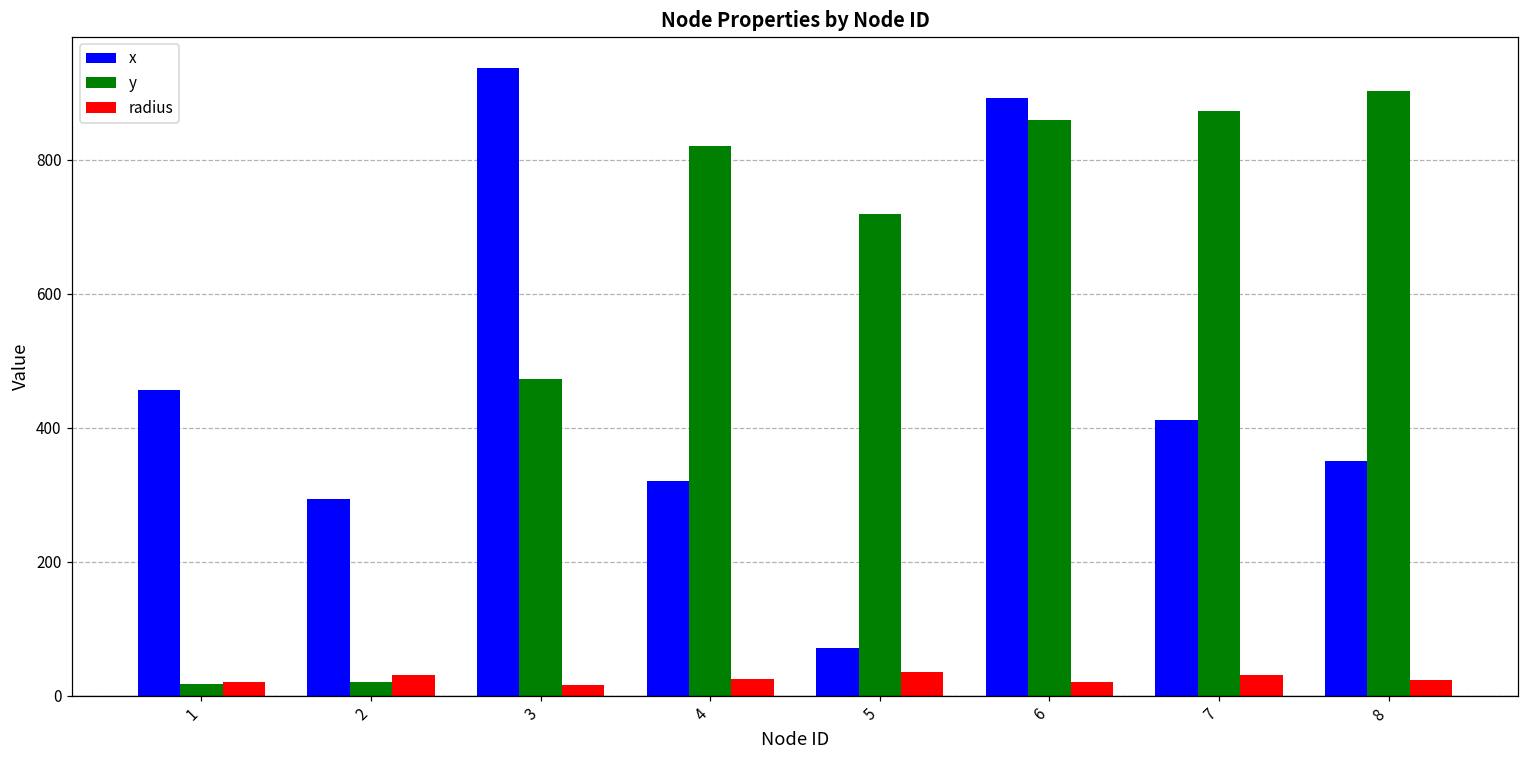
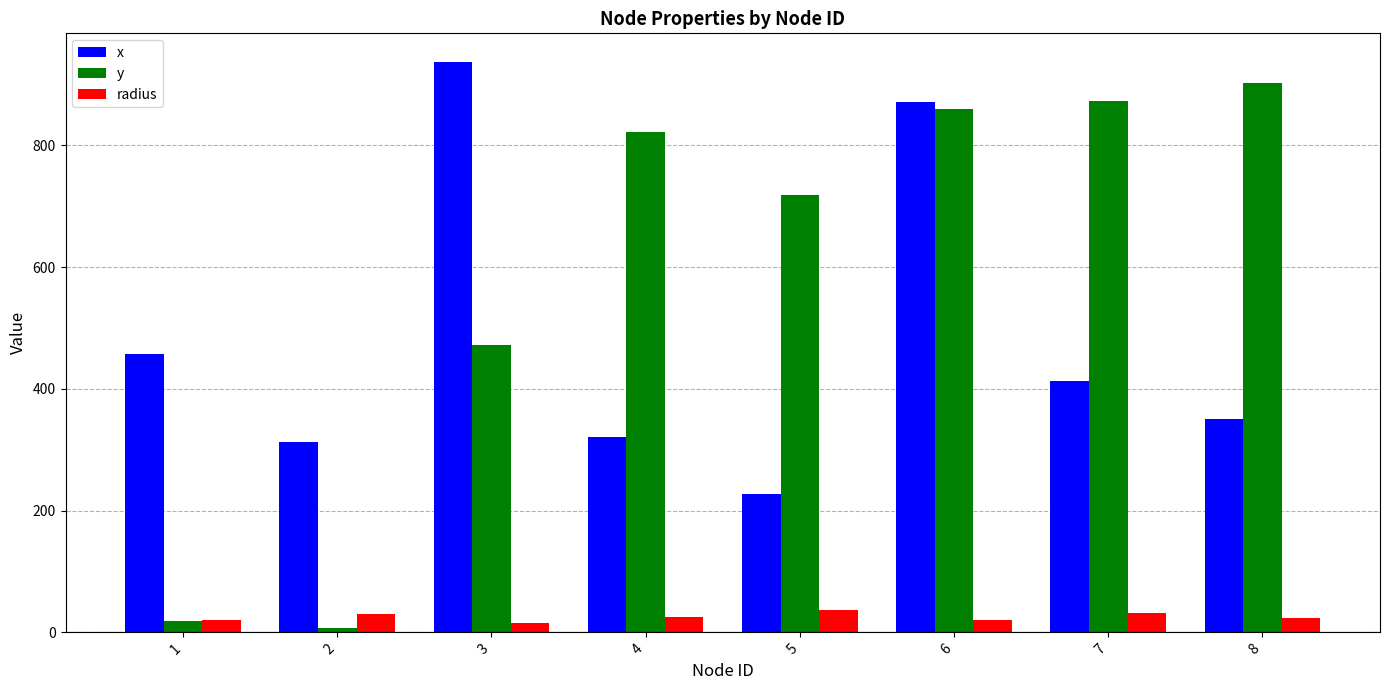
x, 2: 290 -> 310
y, 2: 20 -> 10
x, 5: 70 -> 230
x, 6: 890 -> 870
